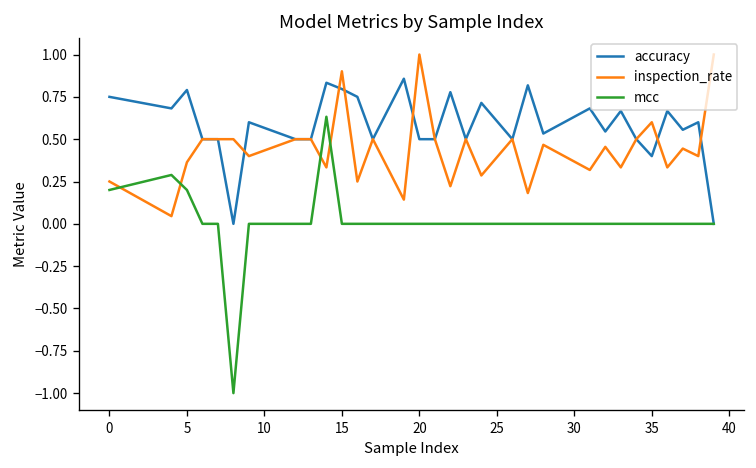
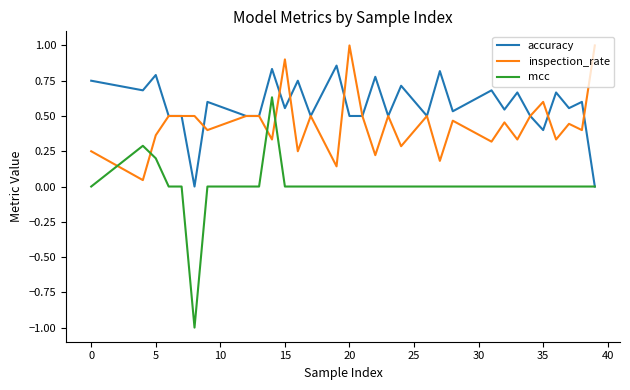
mcc, 0: 0.2 -> 0.0
accuracy, 15: 0.80 -> 0.56
